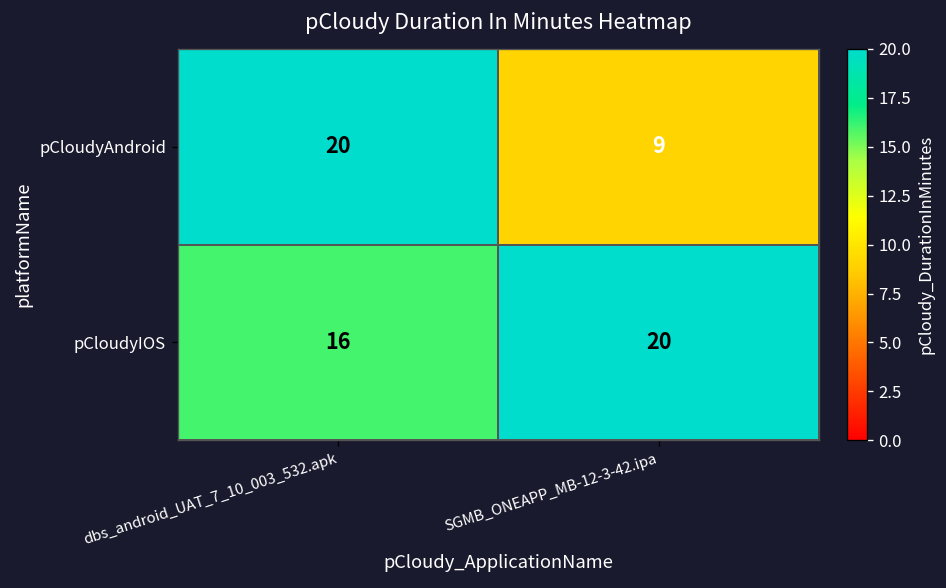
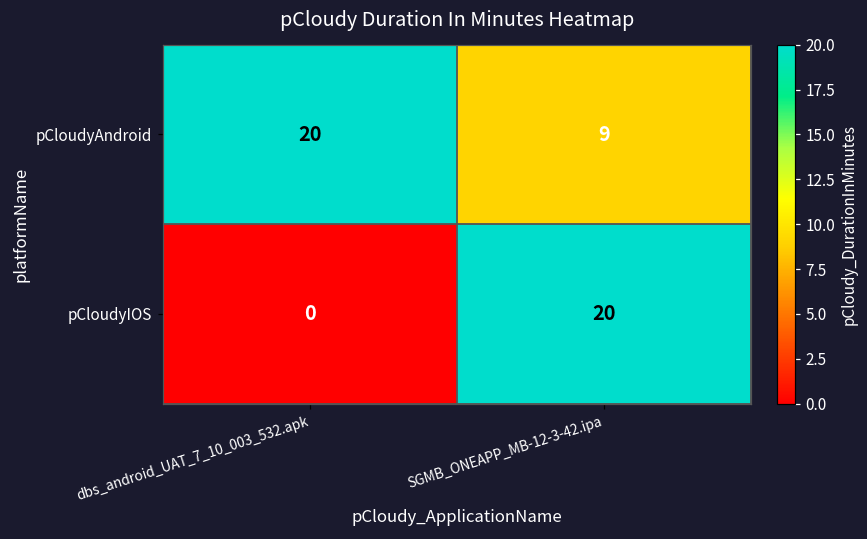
pCloudyIOS, dbs_android_UAT_7_10_003_532.apk: 16 -> 0
